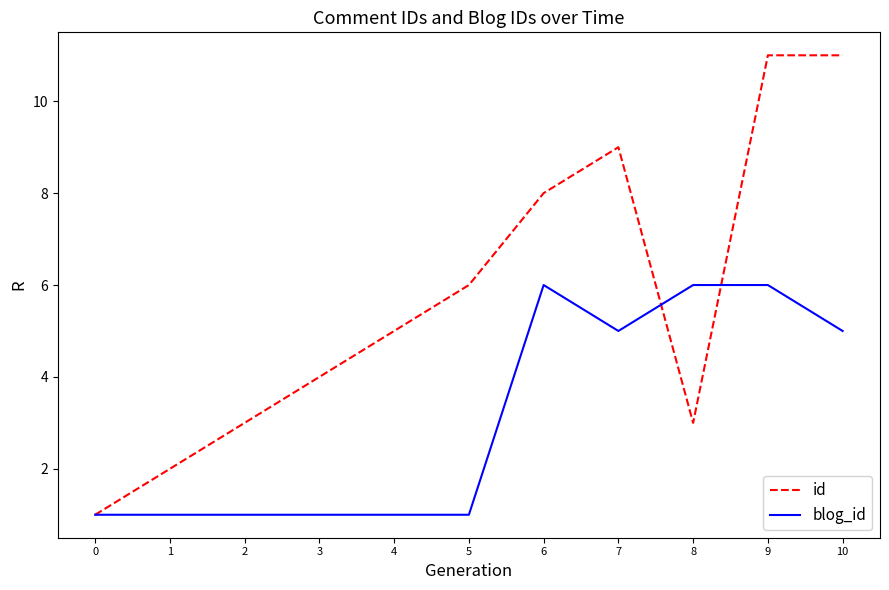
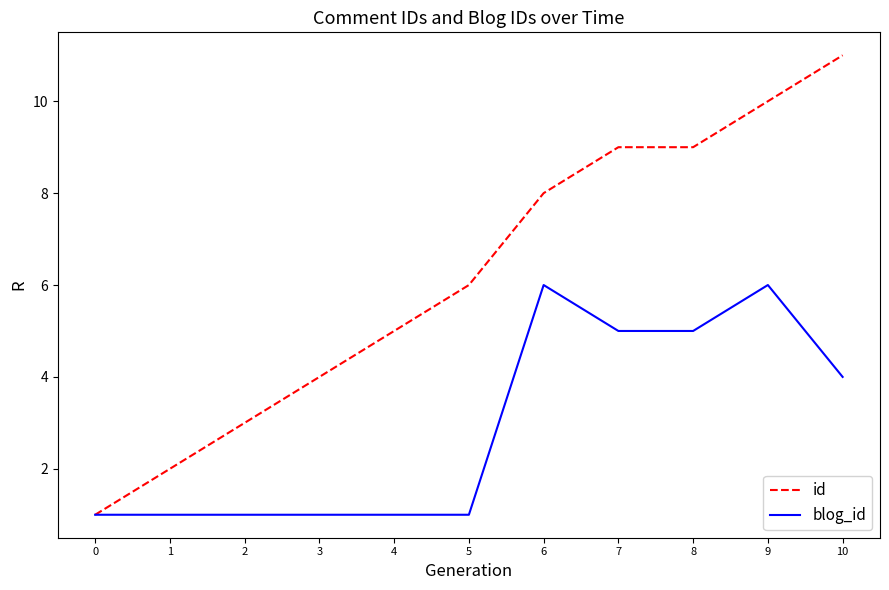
id, 8: 3 -> 9
blog_id, 8: 6 -> 5
id, 9: 11 -> 10
blog_id, 10: 5 -> 4
